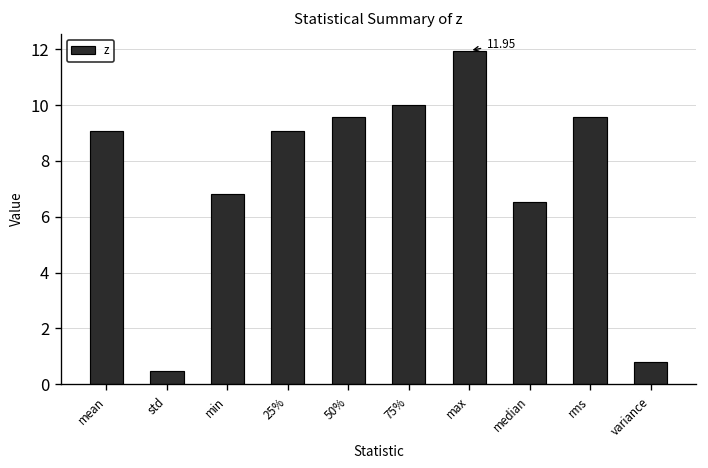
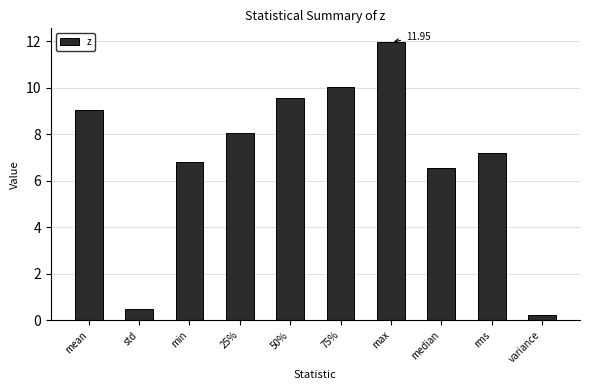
25%: 9.1 -> 8.0
rms: 9.6 -> 7.2
variance: 0.8 -> 0.2
